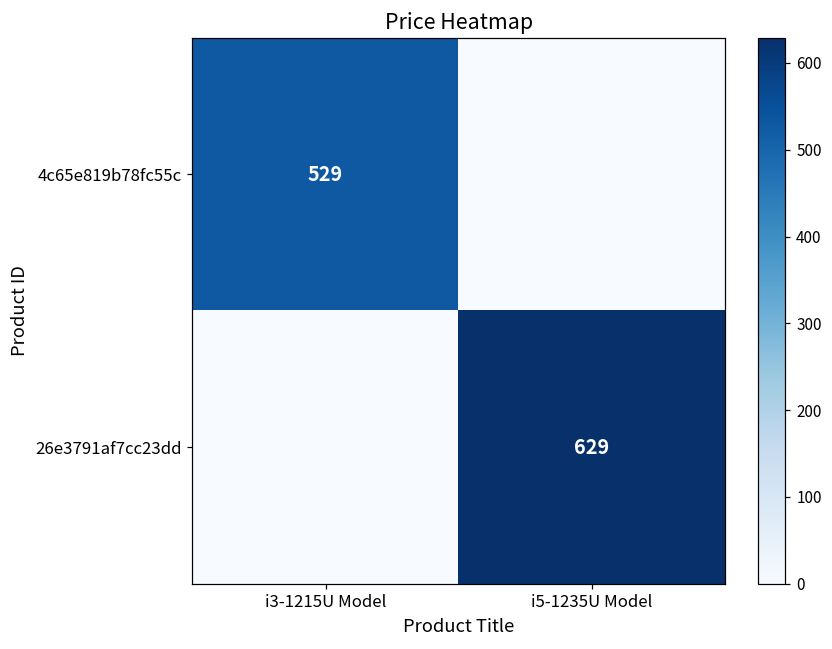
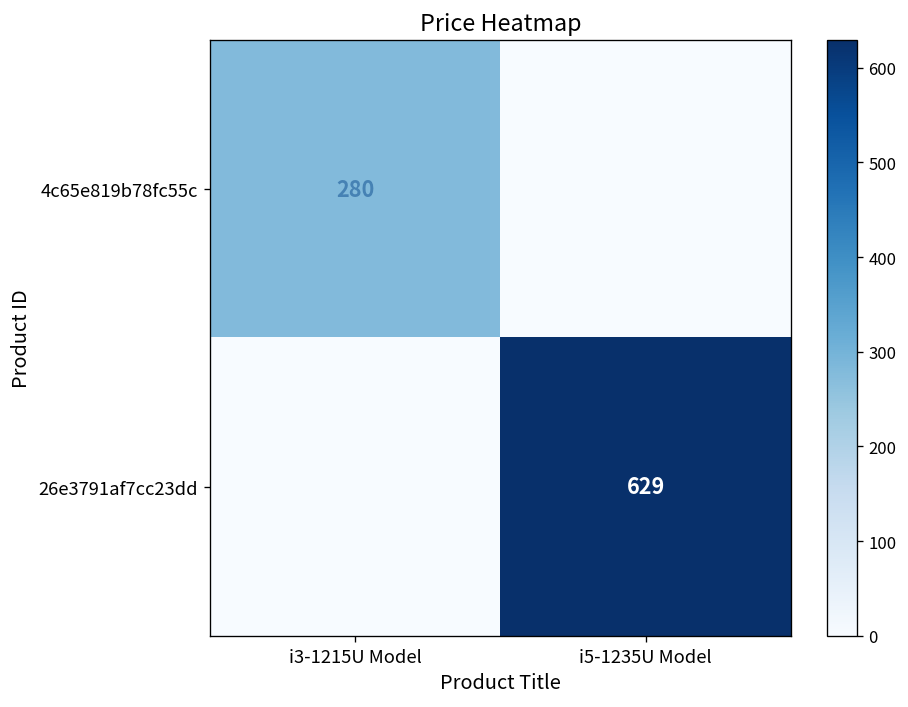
4c65e819b78fc55c, i3-1215U Model: 529 -> 280
